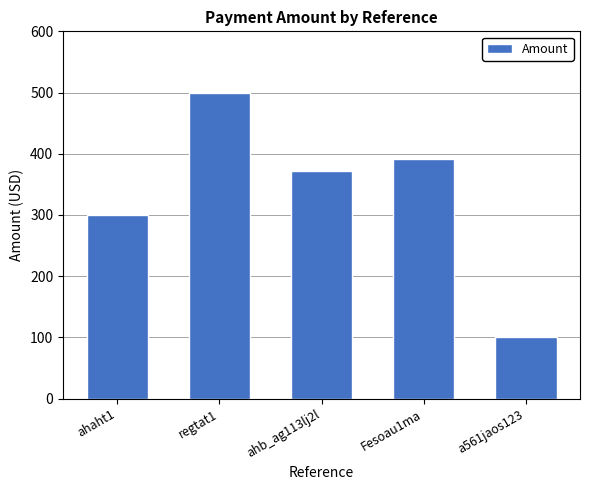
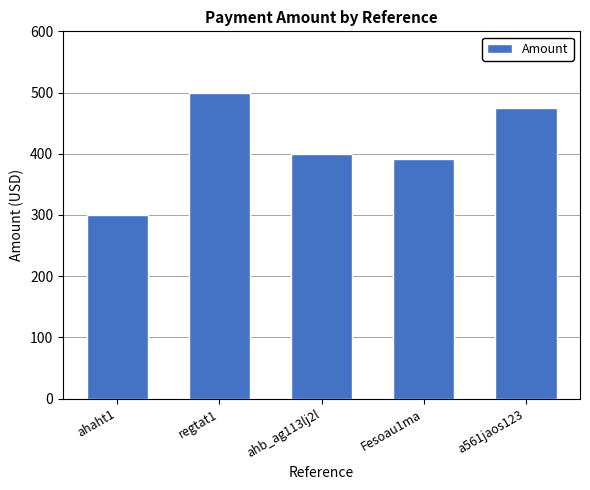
ahb_ag113lj2l: 370 -> 400
a561jaos123: 100 -> 480
